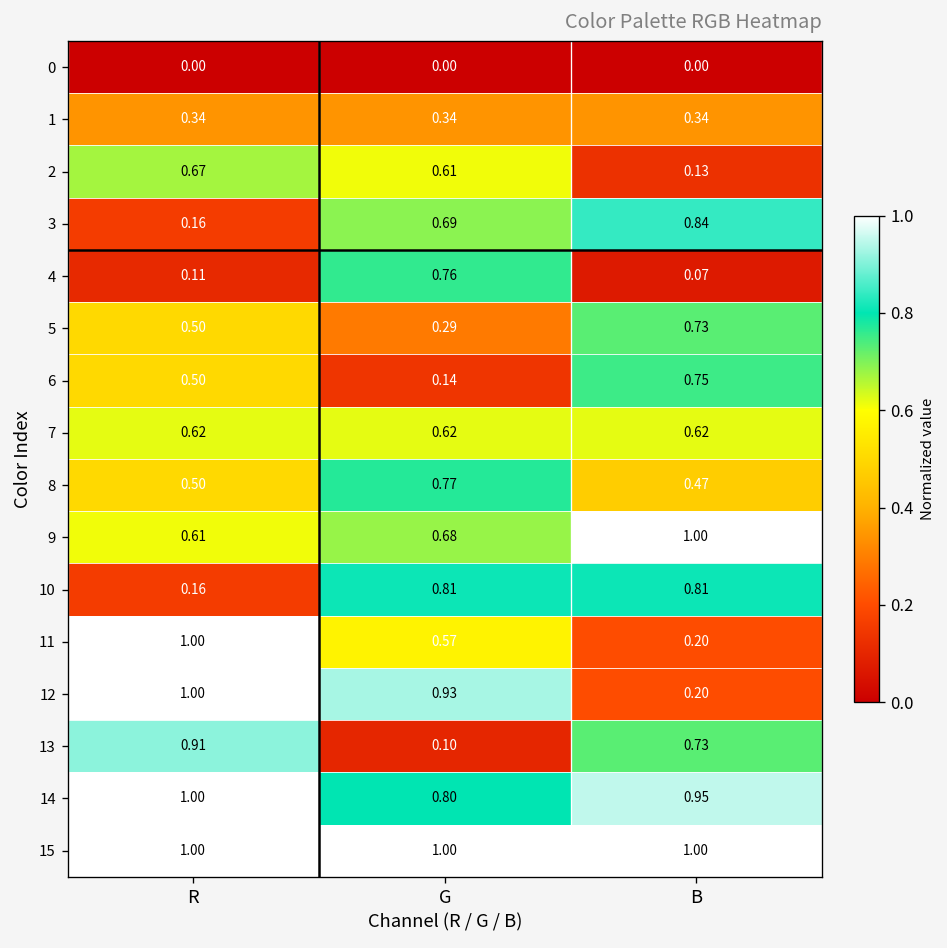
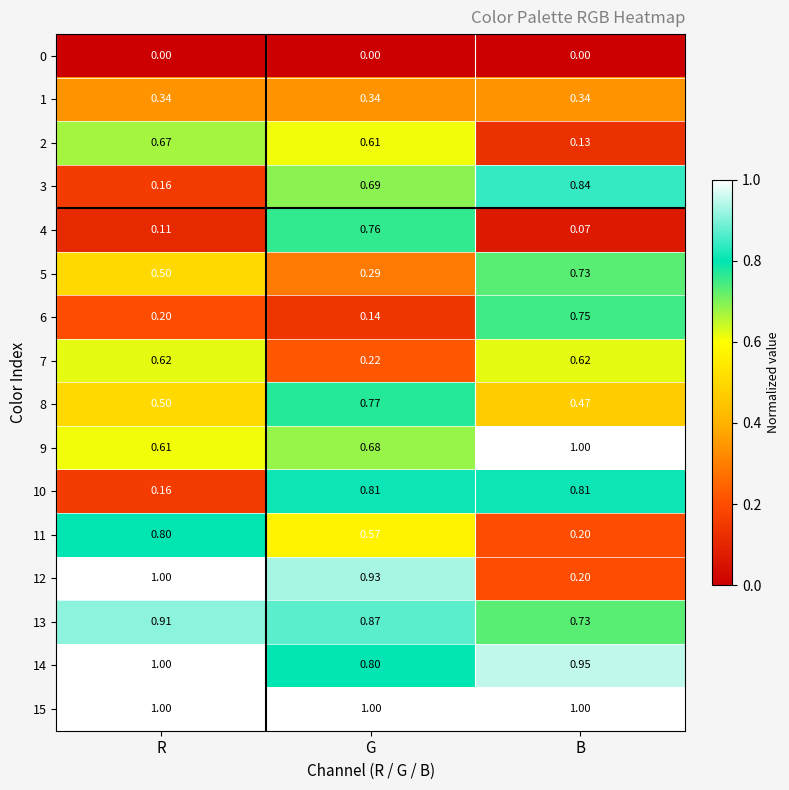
6, R: 0.50 -> 0.20
7, G: 0.62 -> 0.22
11, R: 1.00 -> 0.80
13, G: 0.10 -> 0.87
